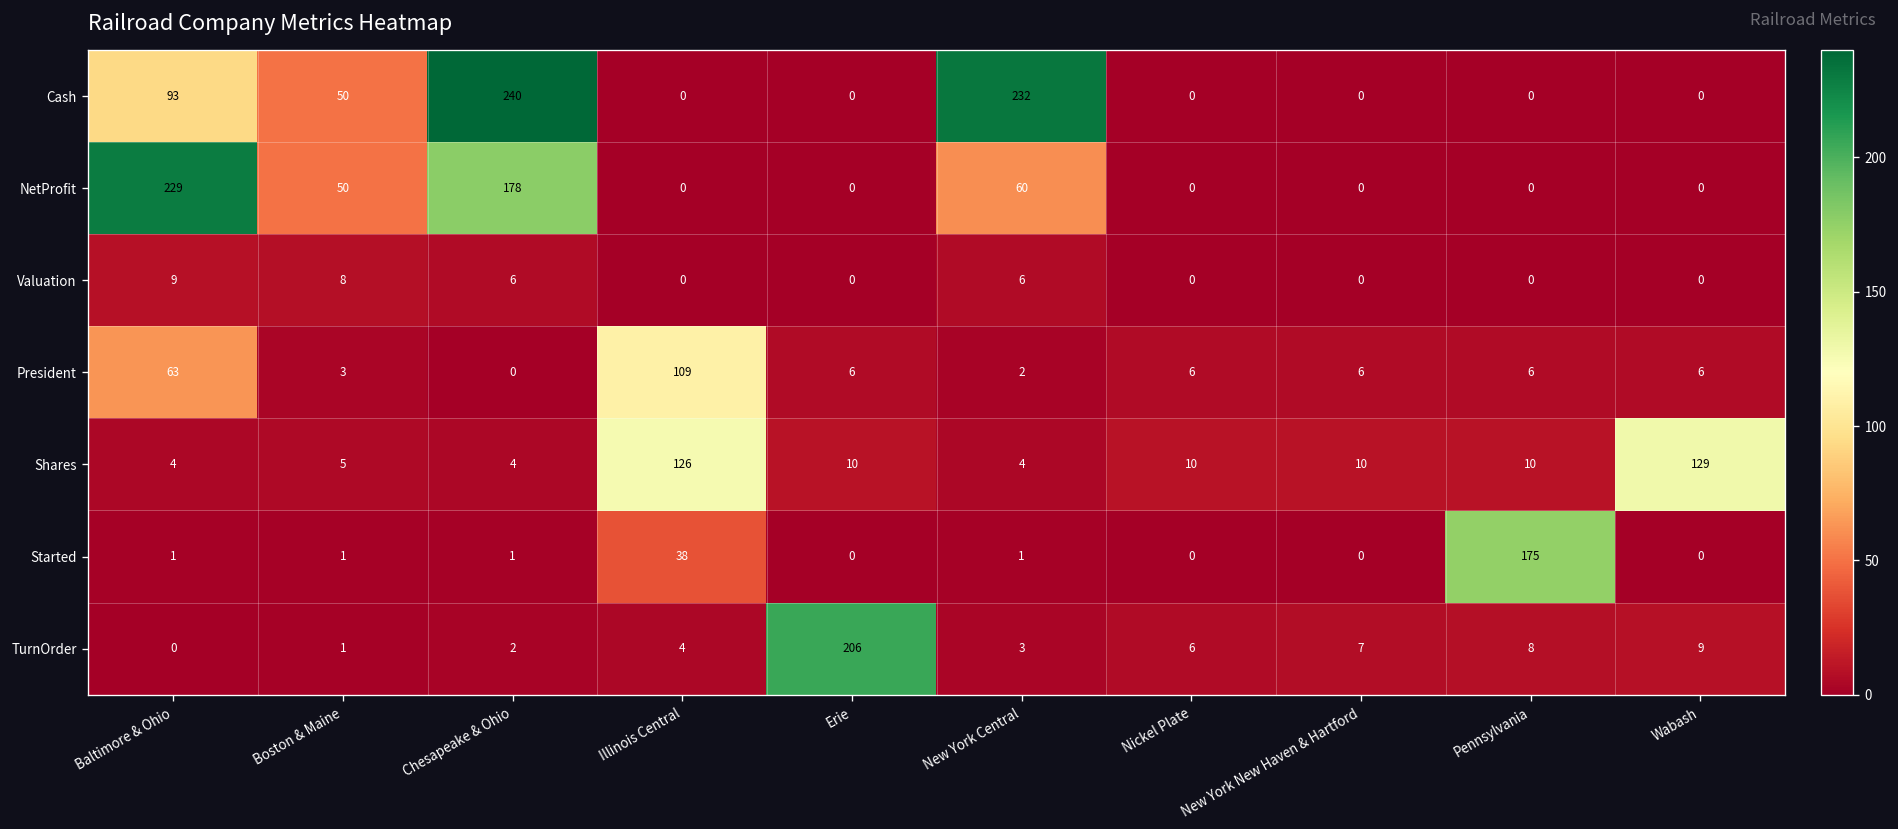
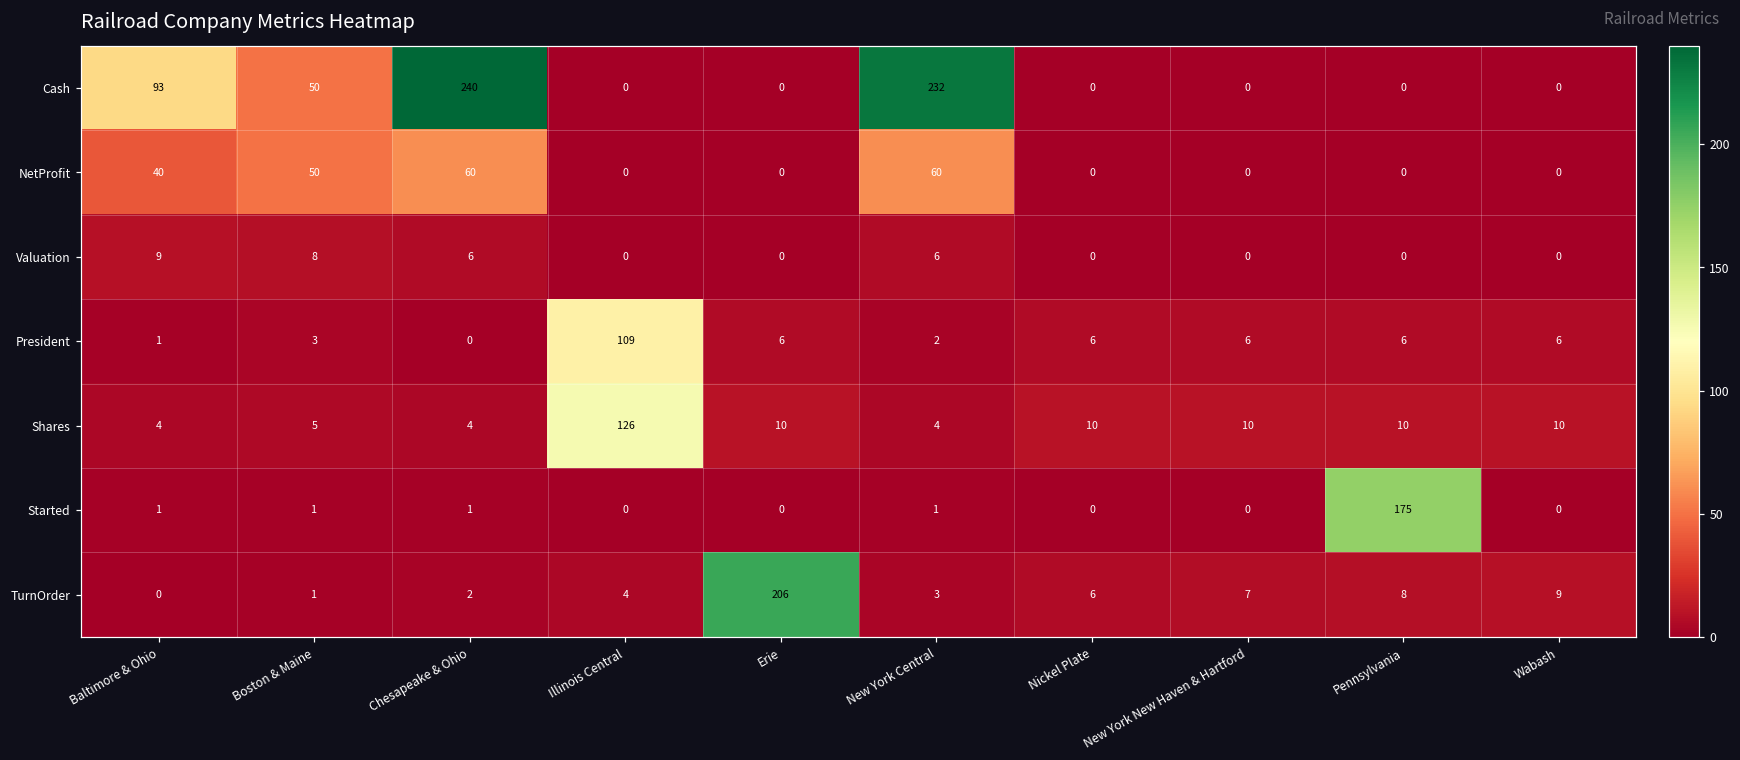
NetProfit, Baltimore & Ohio: 229 -> 40
NetProfit, Chesapeake & Ohio: 178 -> 60
President, Baltimore & Ohio: 63 -> 1
Shares, Wabash: 129 -> 10
Started, Illinois Central: 38 -> 0
